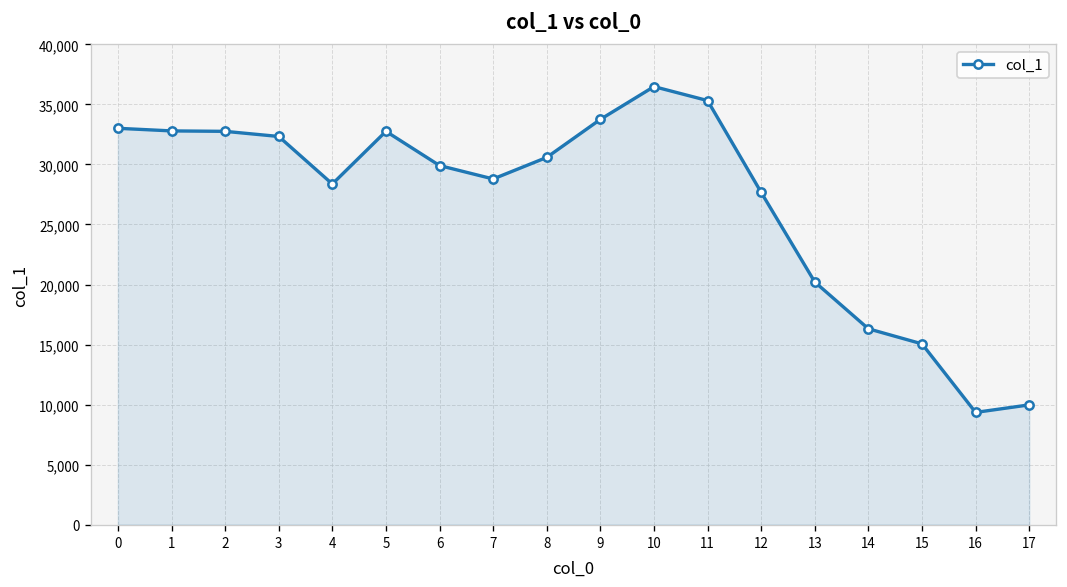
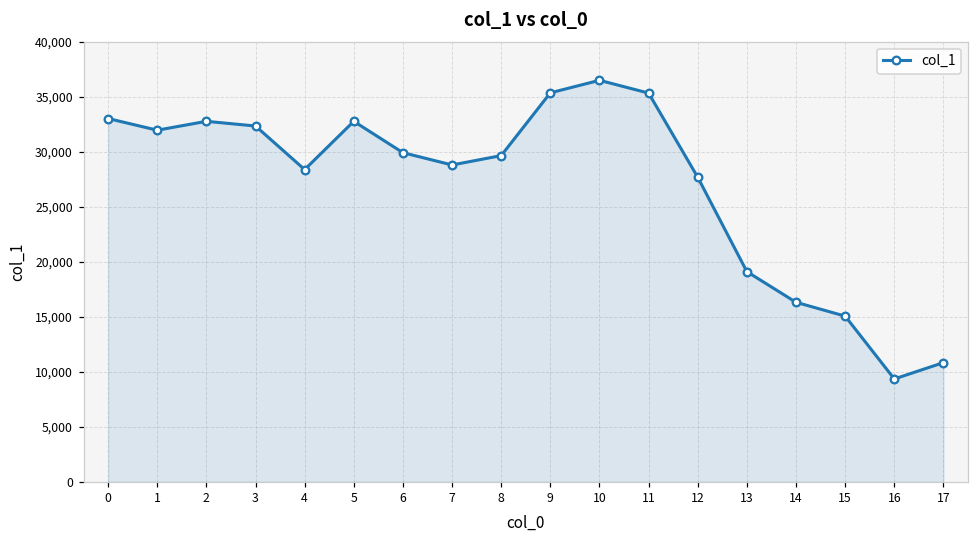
1: 33,000 -> 32,000
8: 31,000 -> 30,000
9: 34,000 -> 35,000
13: 20,000 -> 19,000
17: 10,000 -> 11,000
